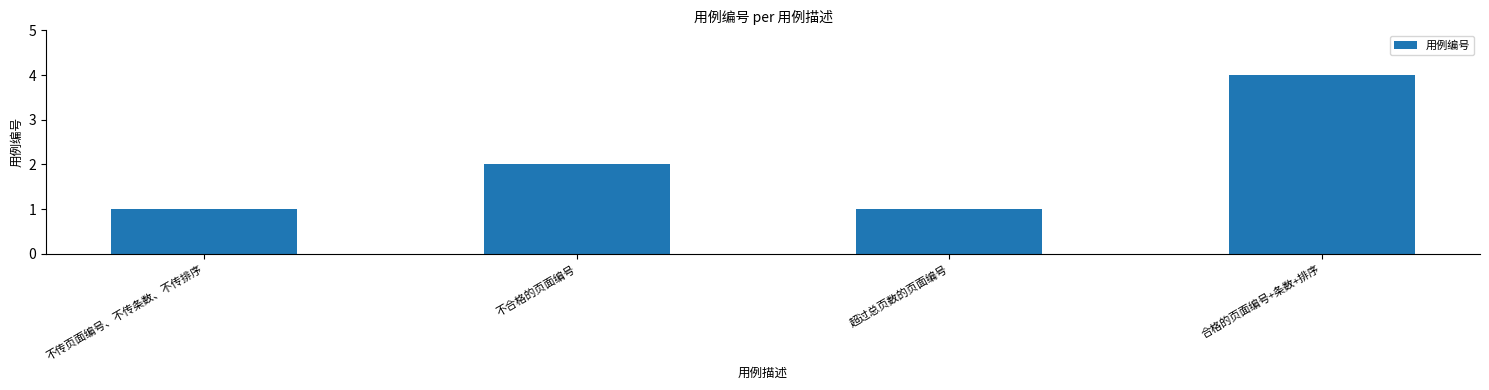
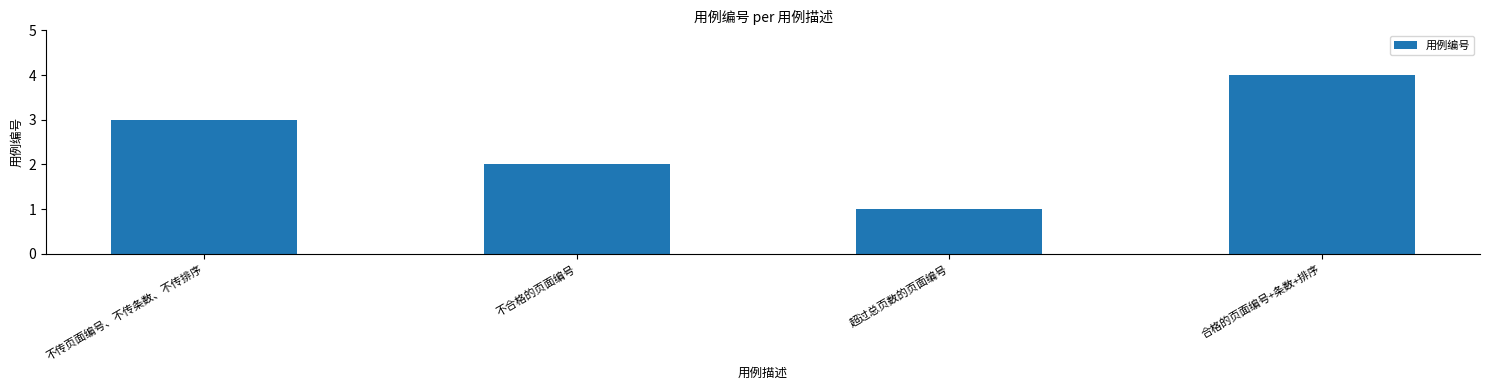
不传页面编号、不传条数、不传排序: 1 -> 3
